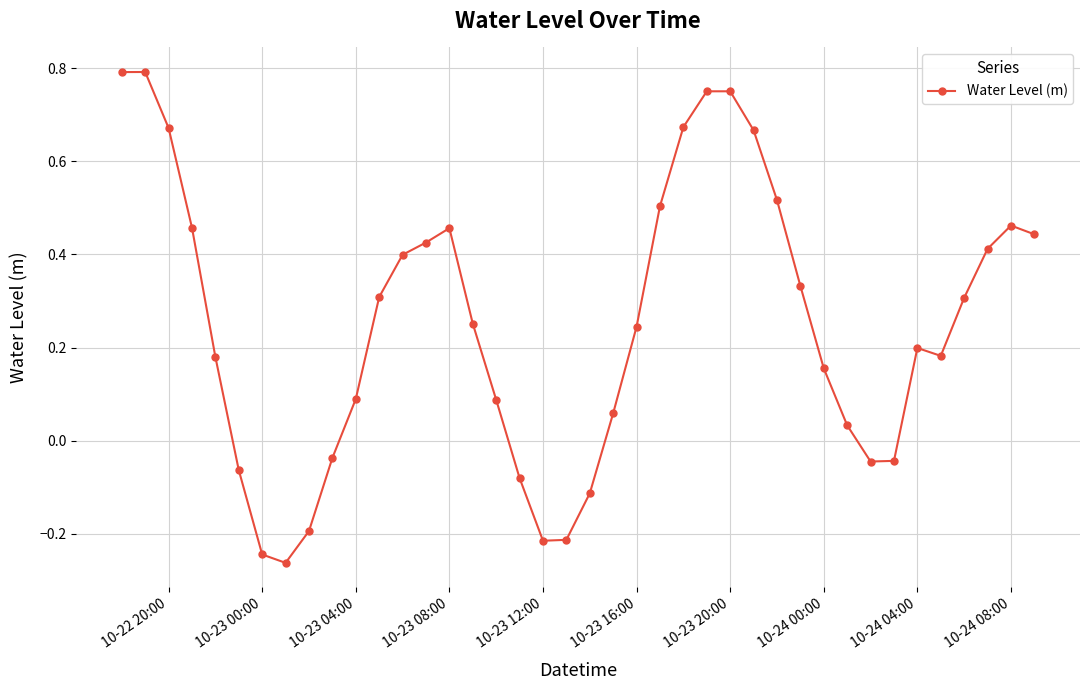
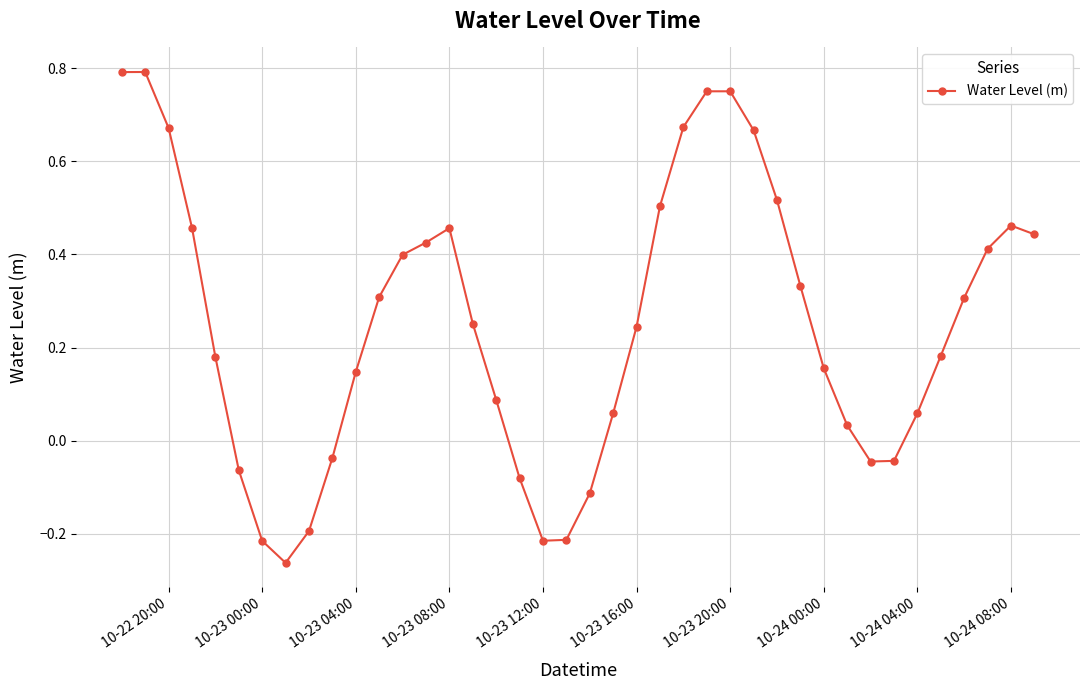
10-23 00:00: -0.24 -> -0.22
10-23 04:00: 0.09 -> 0.15
10-24 04:00: 0.20 -> 0.06
